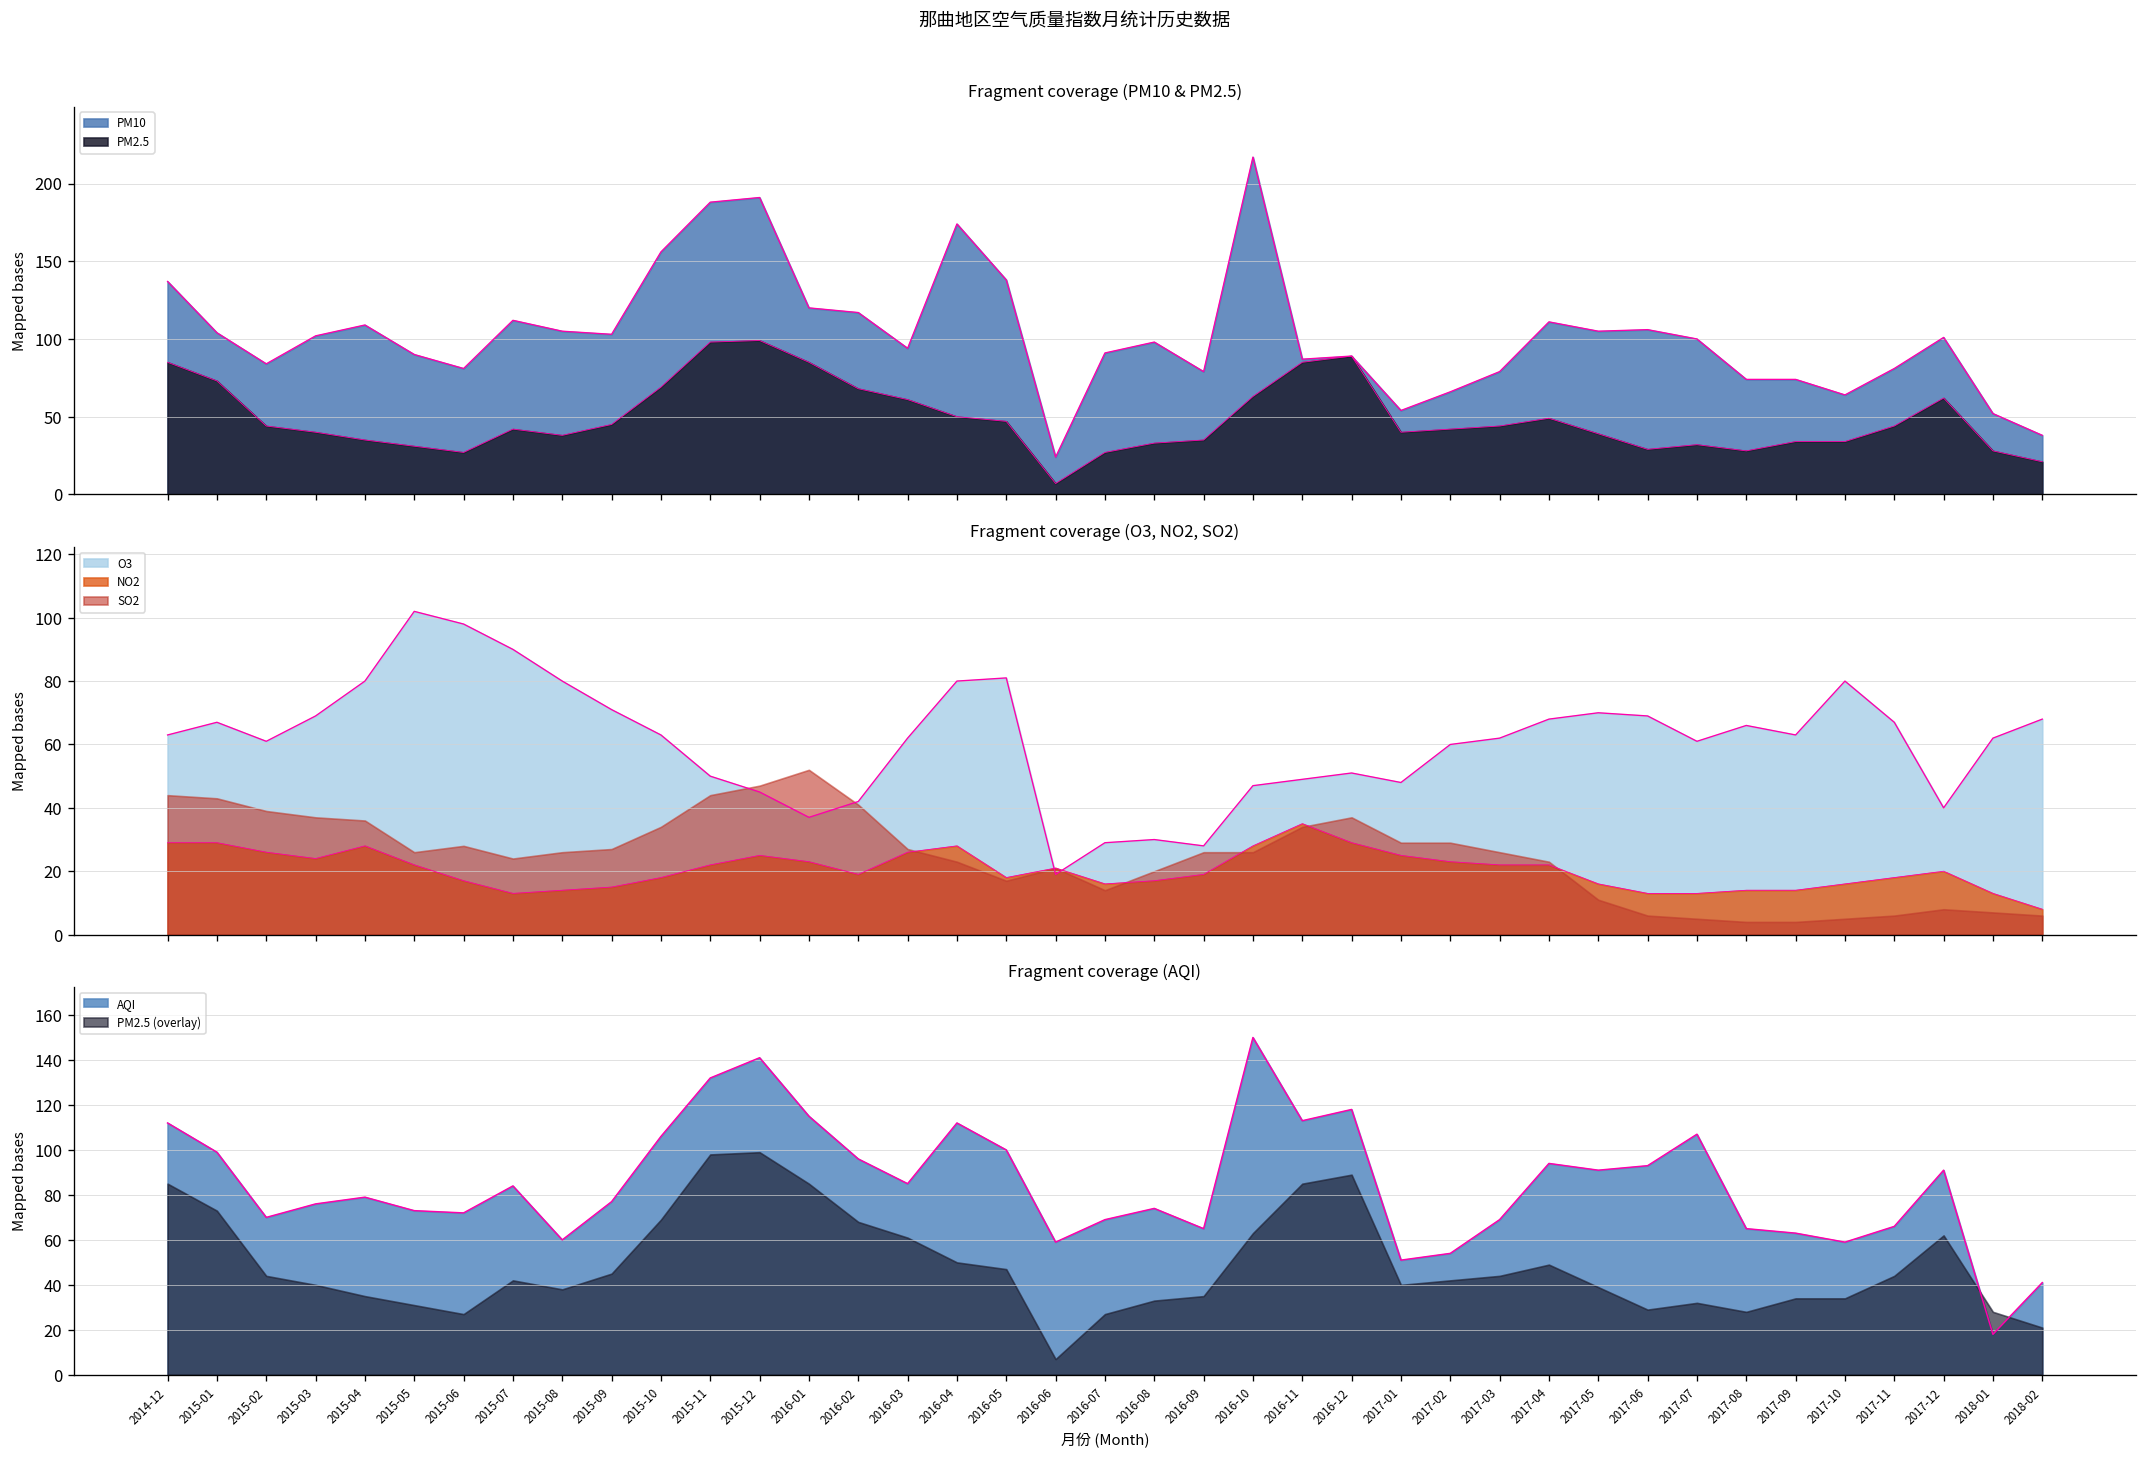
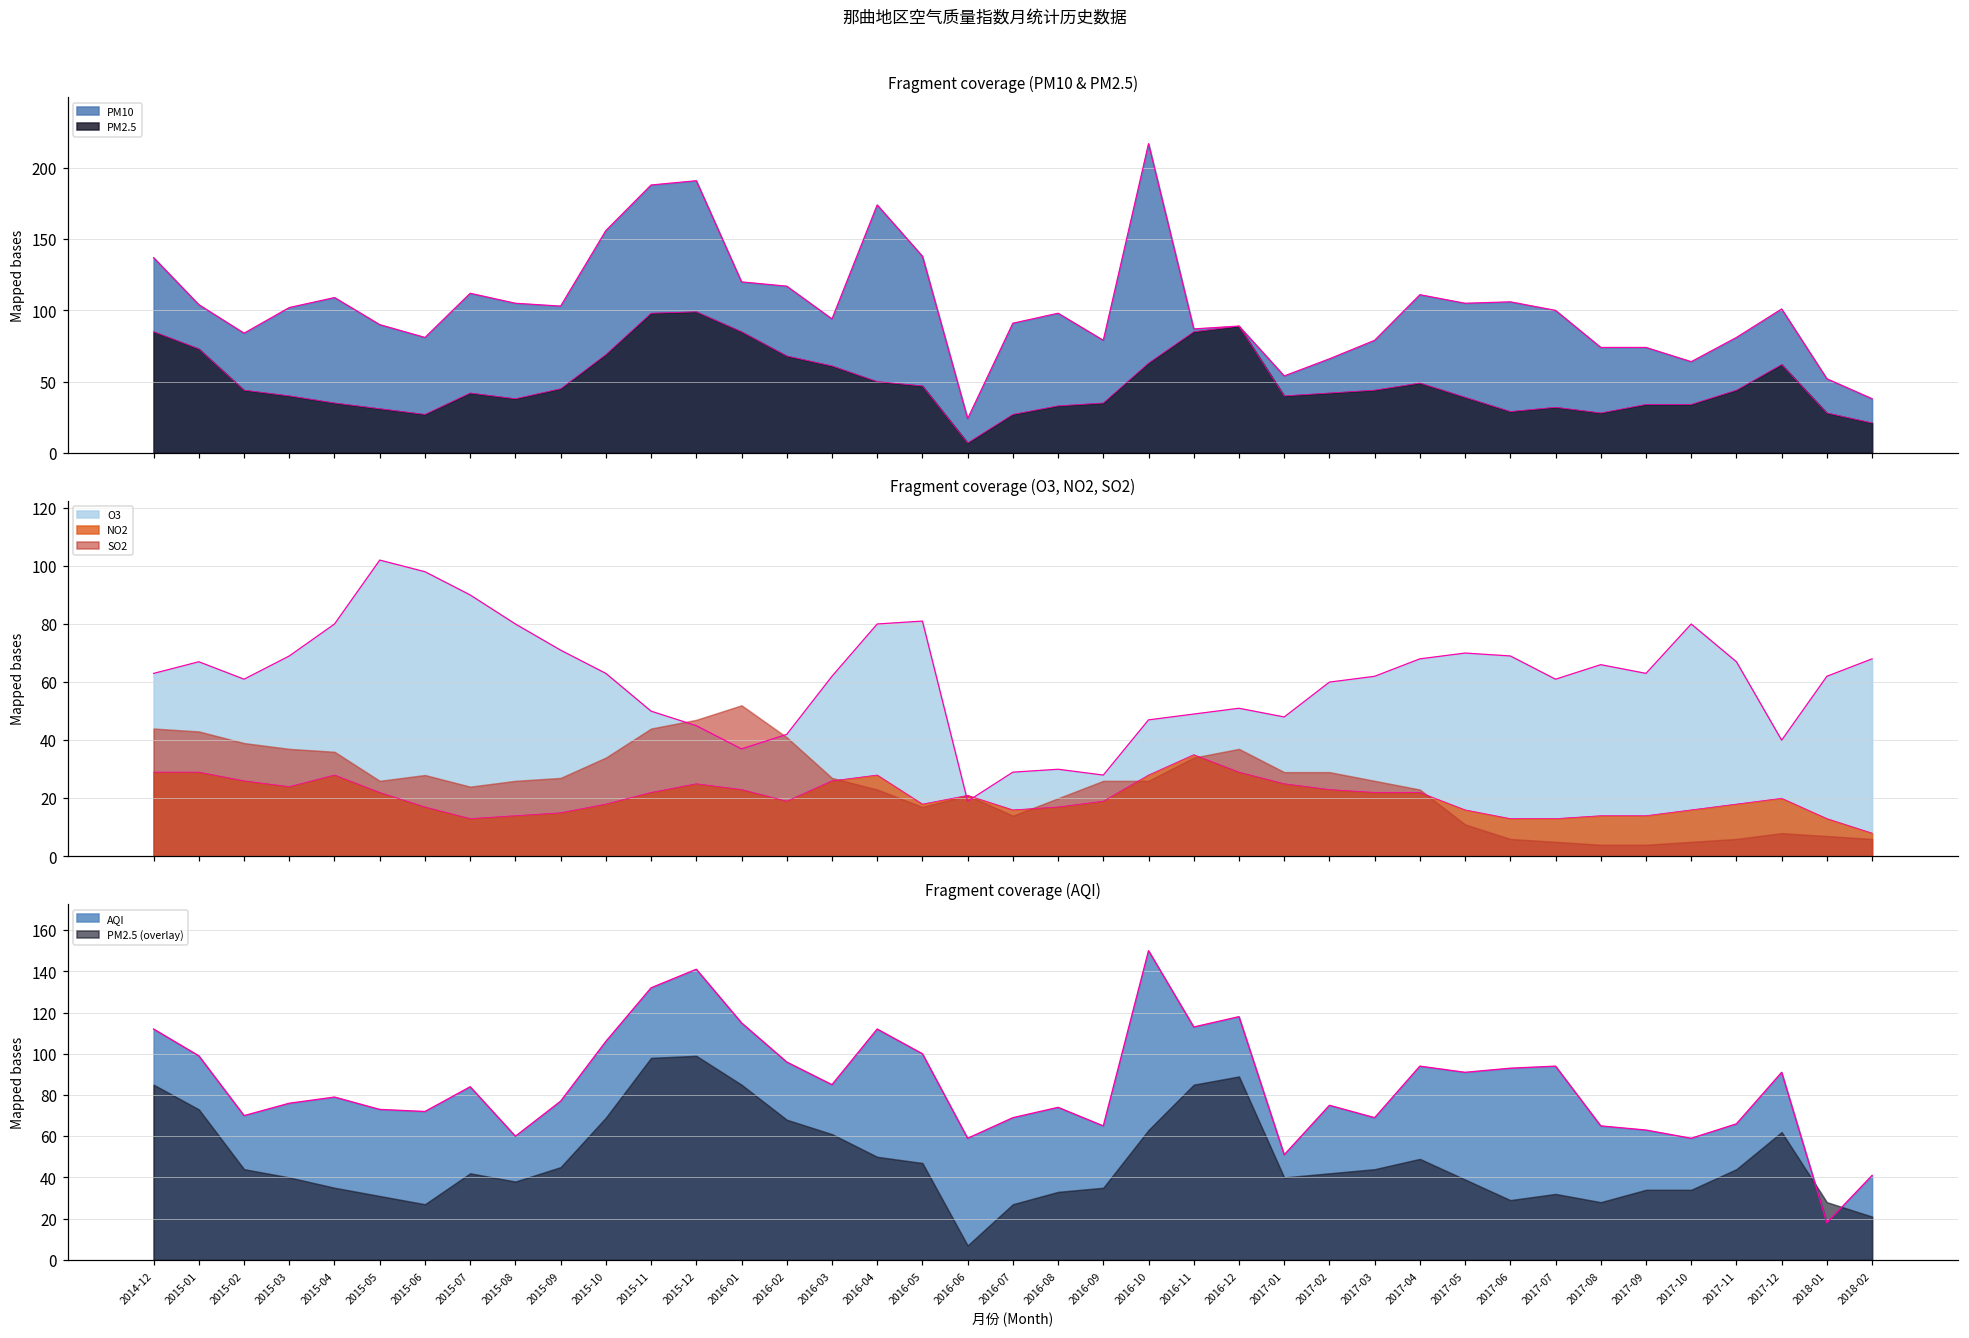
Fragment coverage (AQI), AQI, 2017-02: 54 -> 75
Fragment coverage (AQI), AQI, 2017-07: 107 -> 94
